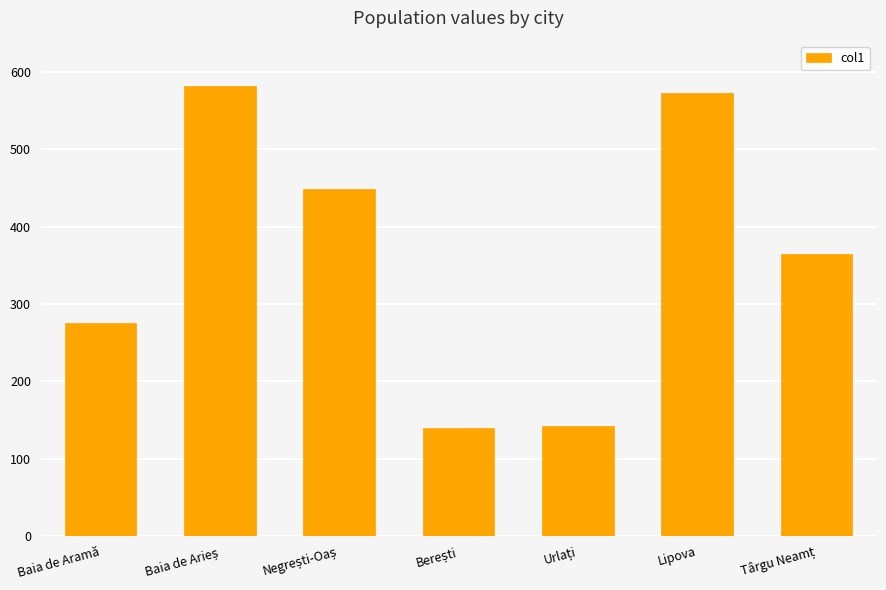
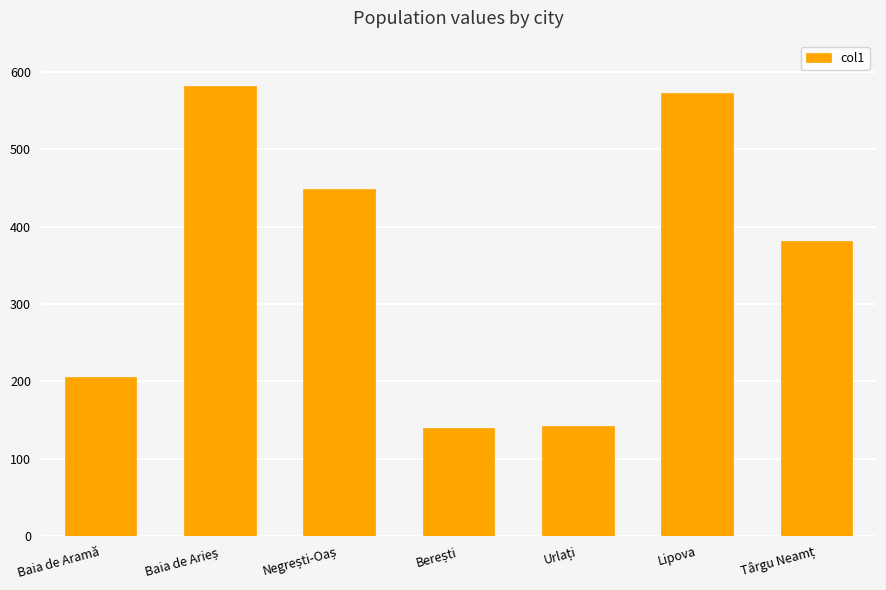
Baia de Aramă: 280 -> 210
Târgu Neamț: 370 -> 380
